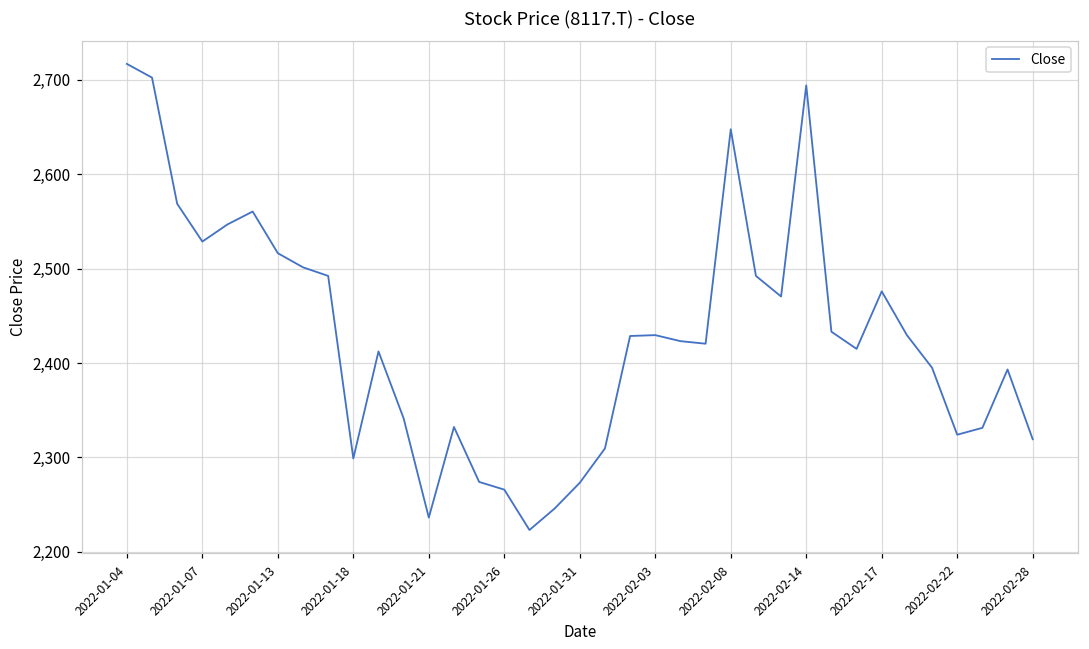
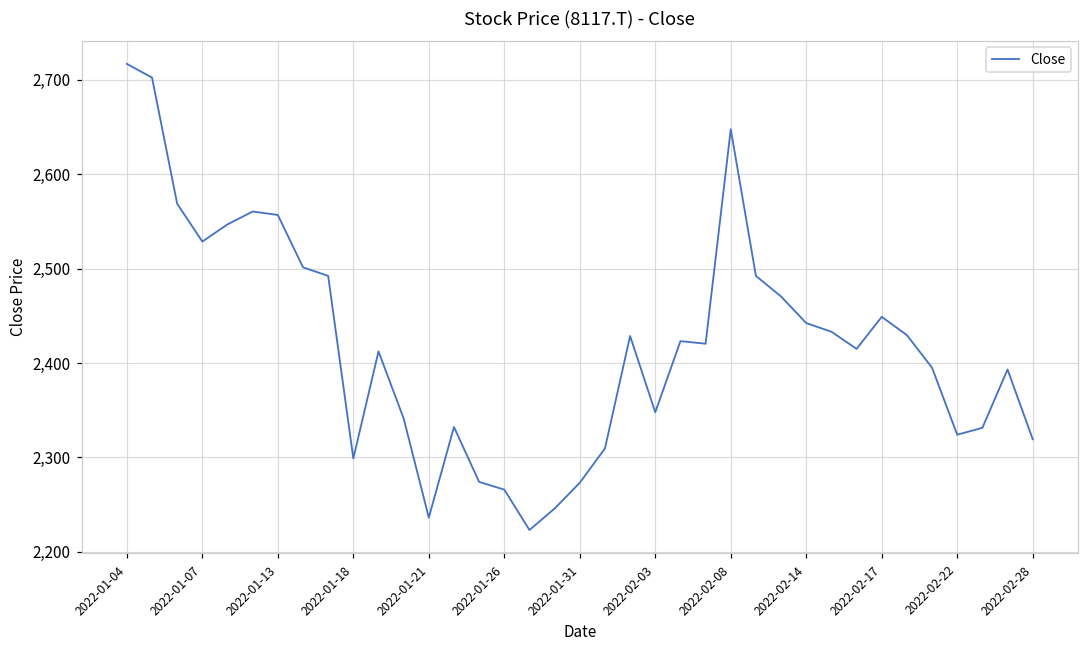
2022-01-13: 2,520 -> 2,560
2022-02-03: 2,430 -> 2,350
2022-02-14: 2,690 -> 2,440
2022-02-17: 2,480 -> 2,450
